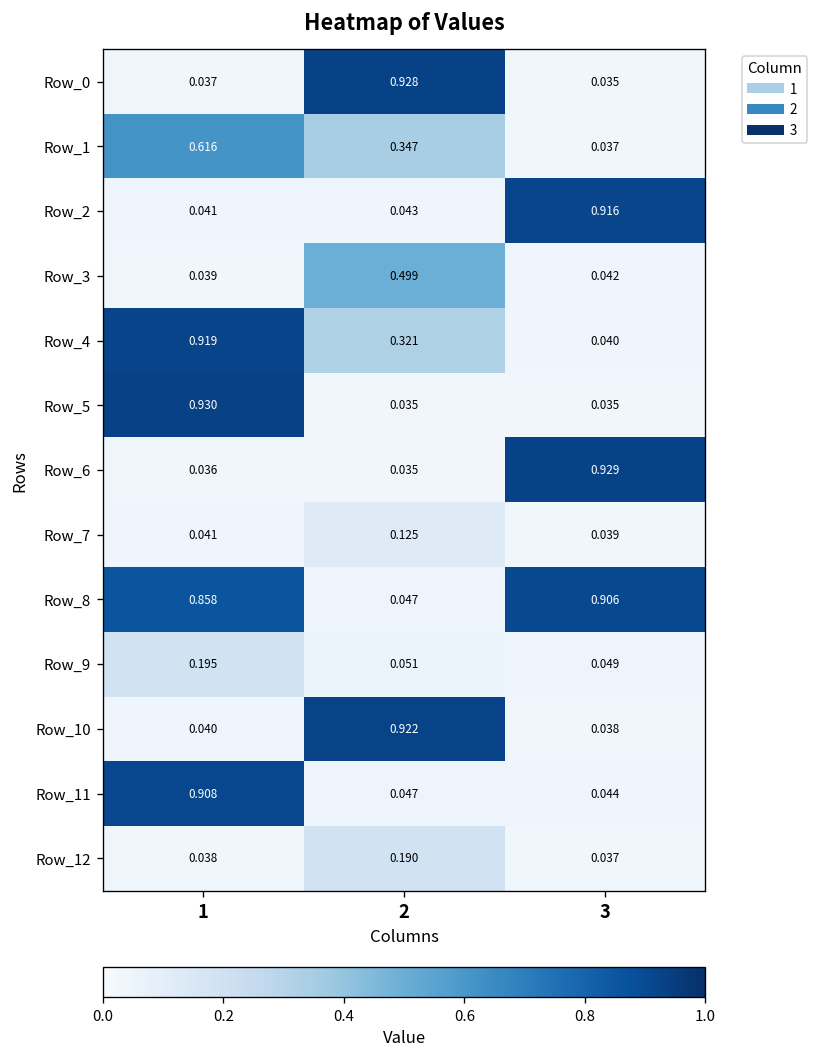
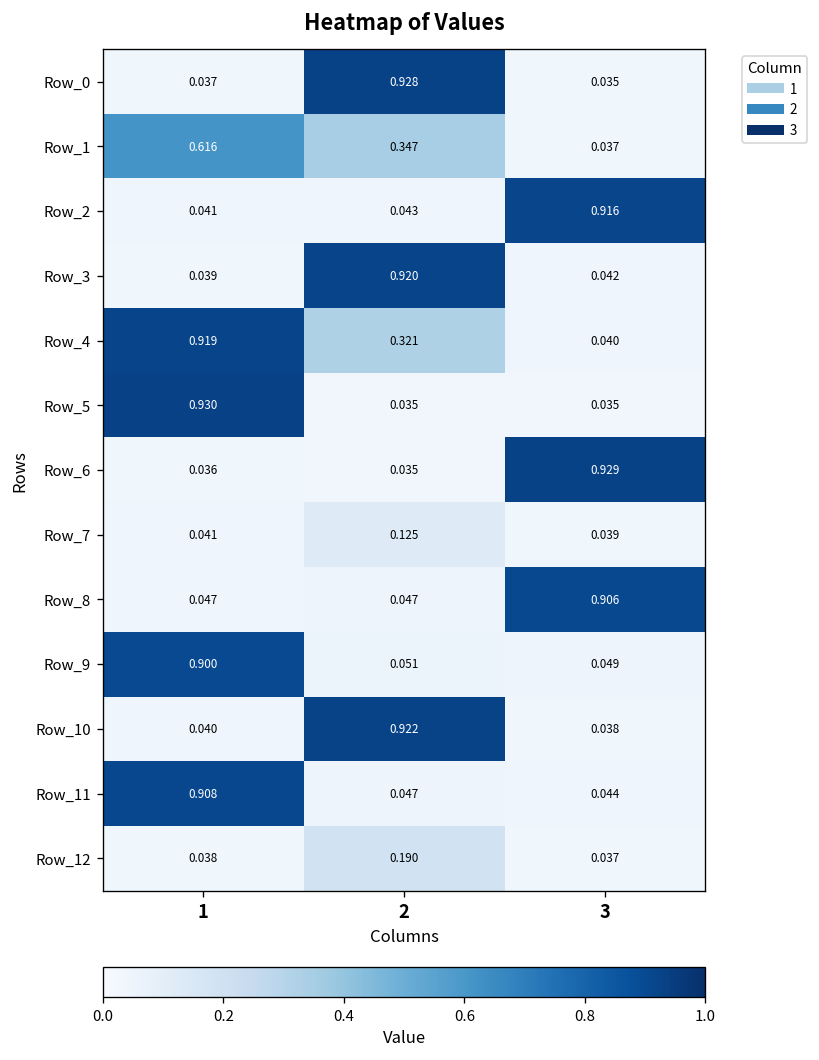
Row_3, 2: 0.499 -> 0.920
Row_8, 1: 0.858 -> 0.047
Row_9, 1: 0.195 -> 0.900
